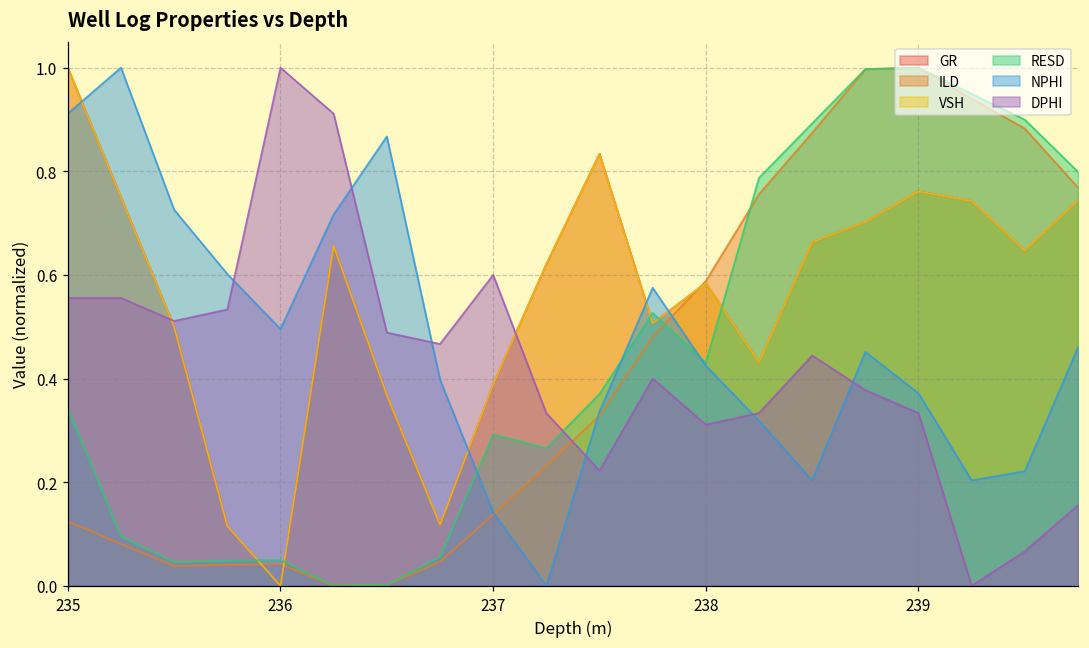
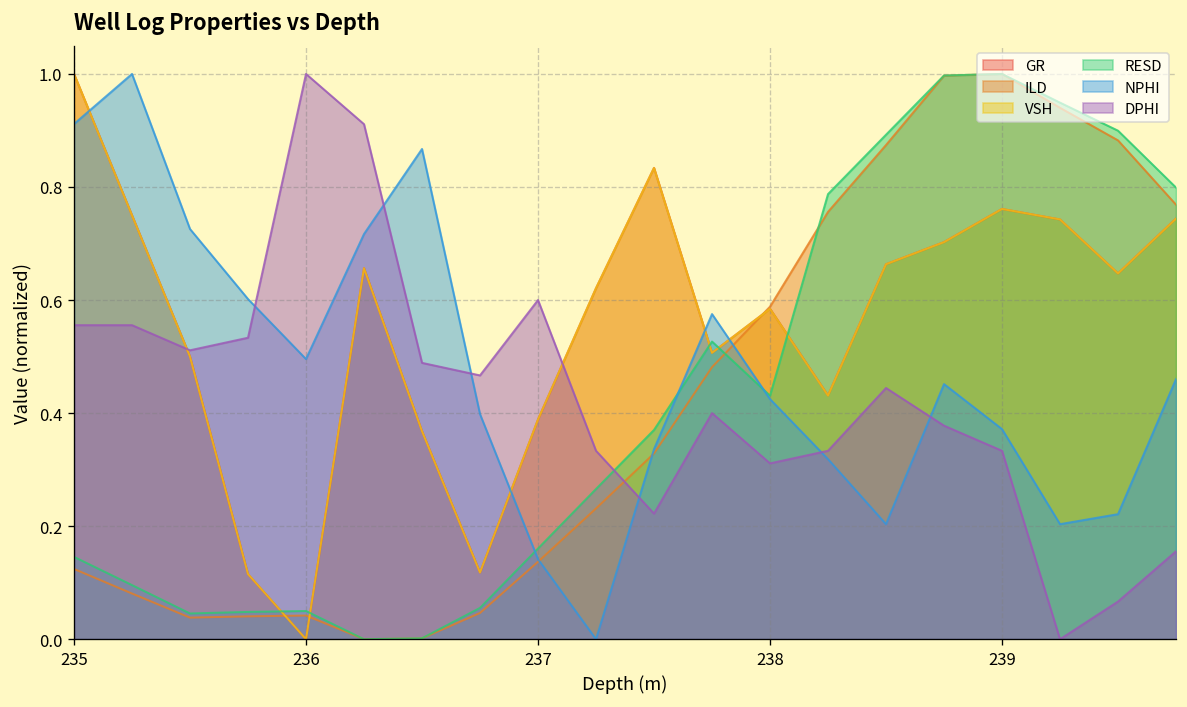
RESD, 235: 0.34 -> 0.15
RESD, 237: 0.29 -> 0.16
